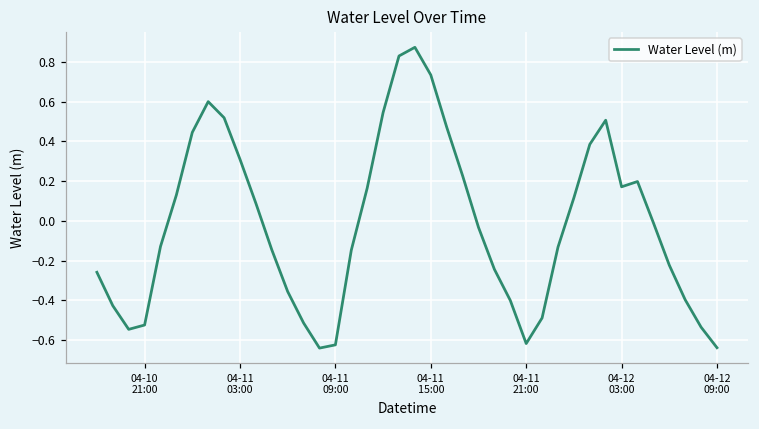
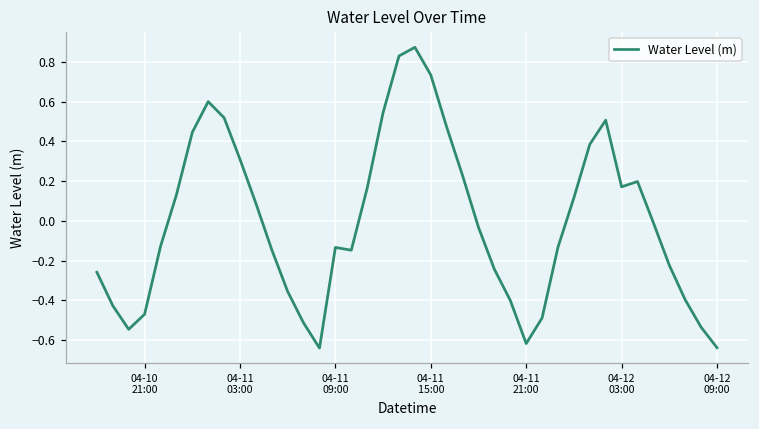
04-10 21:00: -0.52 -> -0.47
04-11 09:00: -0.62 -> -0.13
